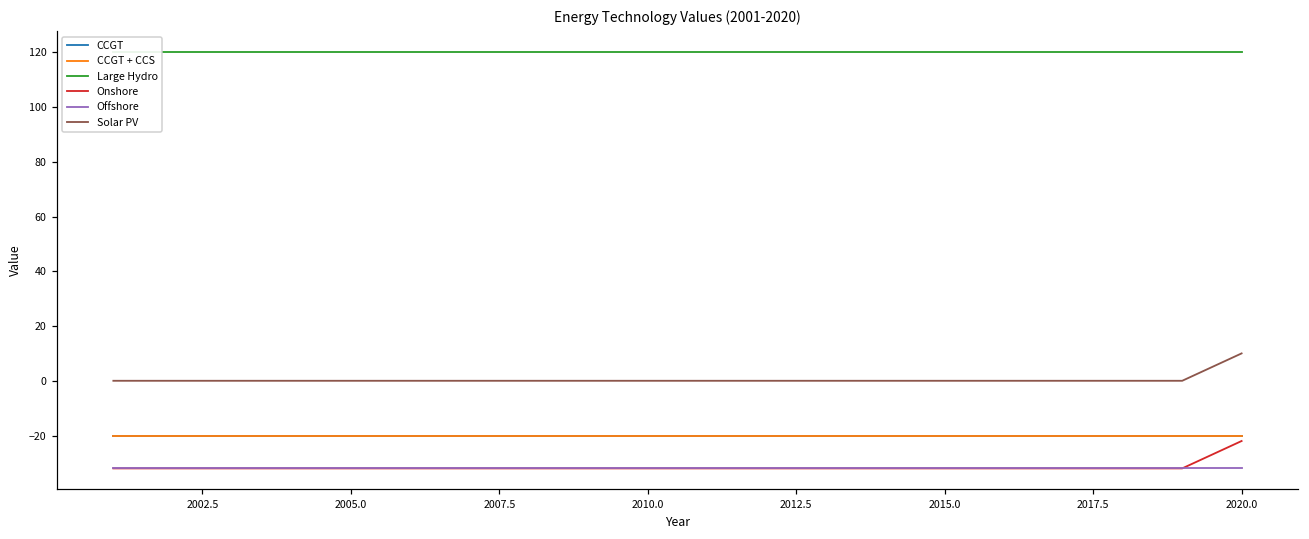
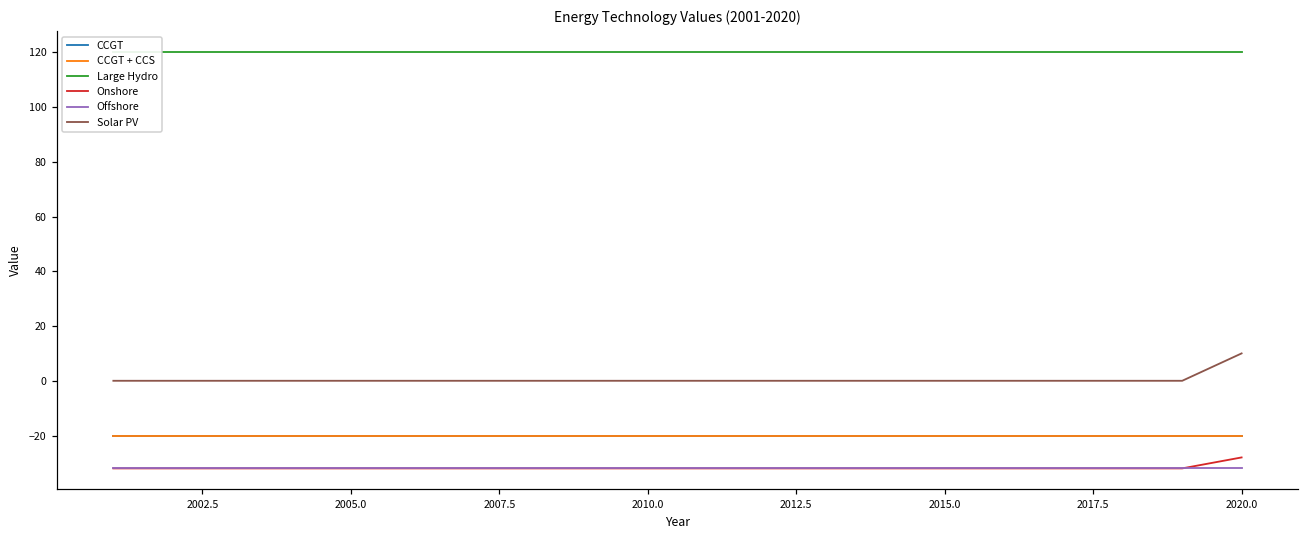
Onshore, 2020.0: -22 -> -28
